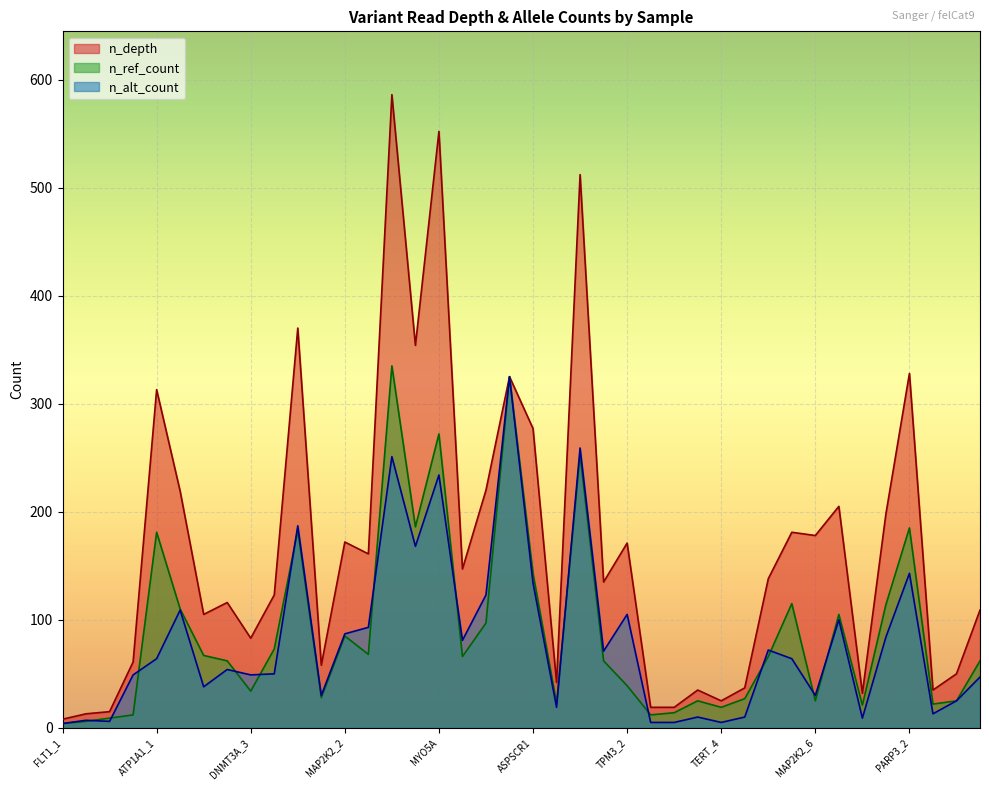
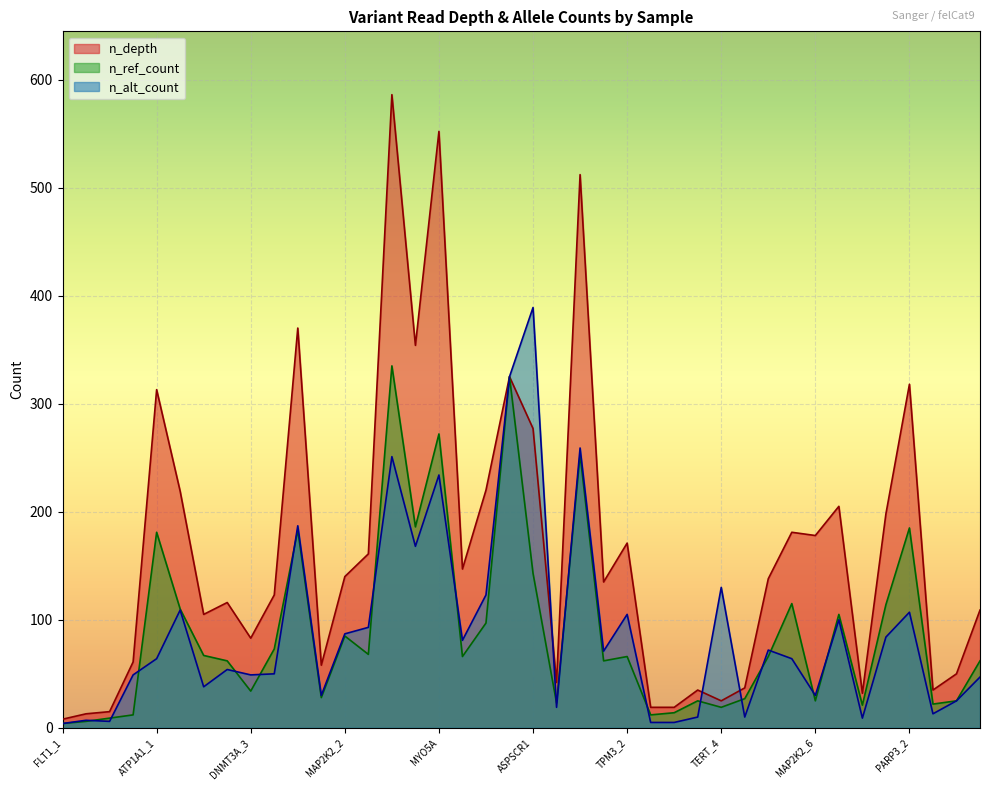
n_depth, MAP2K2_2: 172 -> 140
n_alt_count, ASPSCR1: 134 -> 389
n_ref_count, TPM3_2: 39 -> 66
n_alt_count, TERT_4: 5 -> 130
n_depth, PARP3_2: 328 -> 318
n_alt_count, PARP3_2: 143 -> 107
